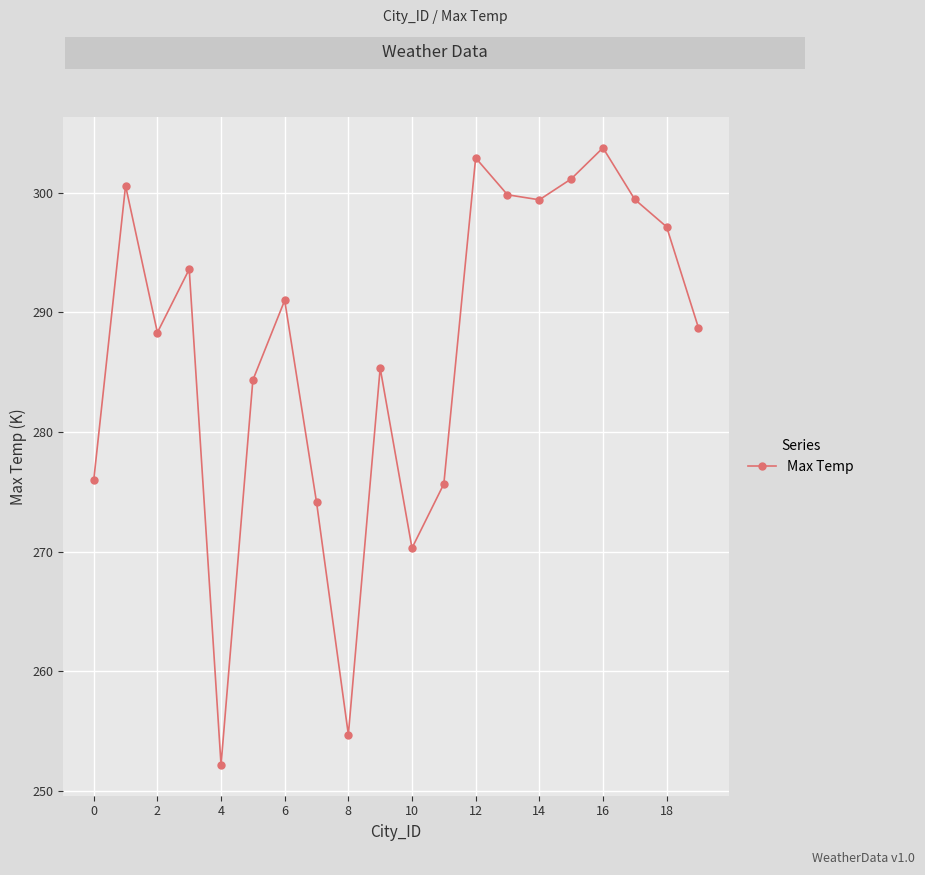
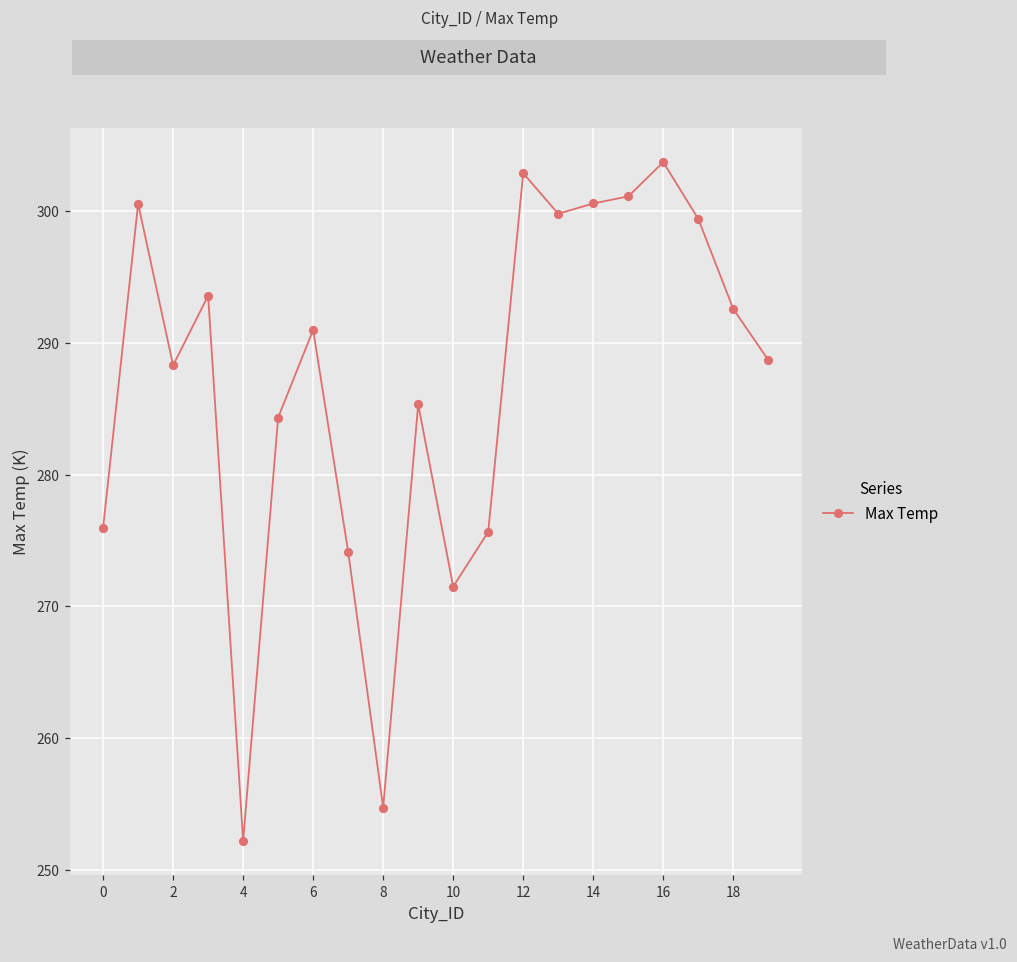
10: 270.3 -> 271.5
14: 299.4 -> 300.6
18: 297.1 -> 292.6
